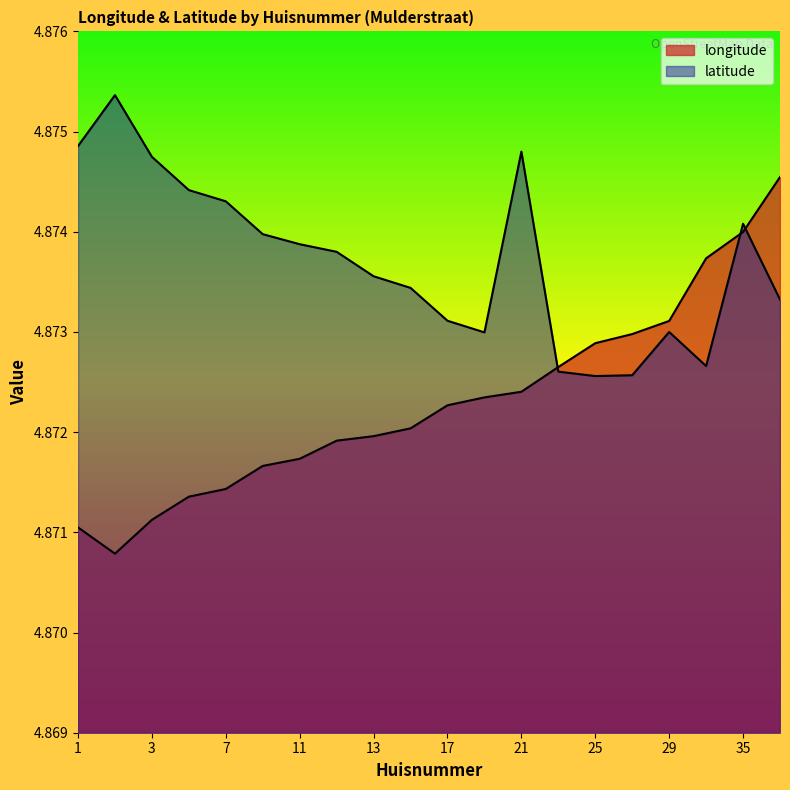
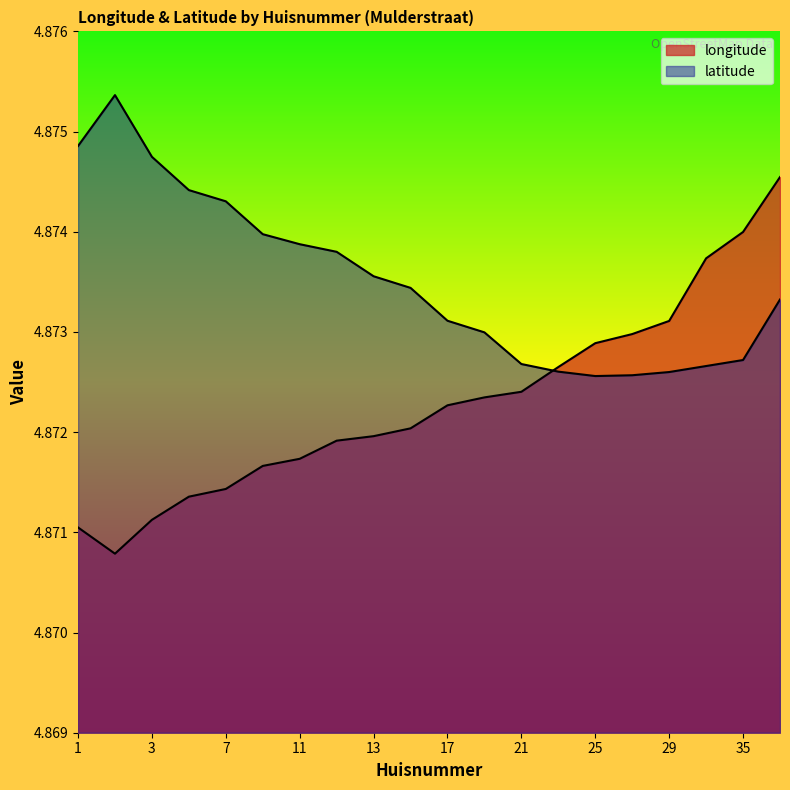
latitude, 21: 4.87480 -> 4.87268
latitude, 29: 4.87300 -> 4.87260
latitude, 35: 4.87408 -> 4.87272
